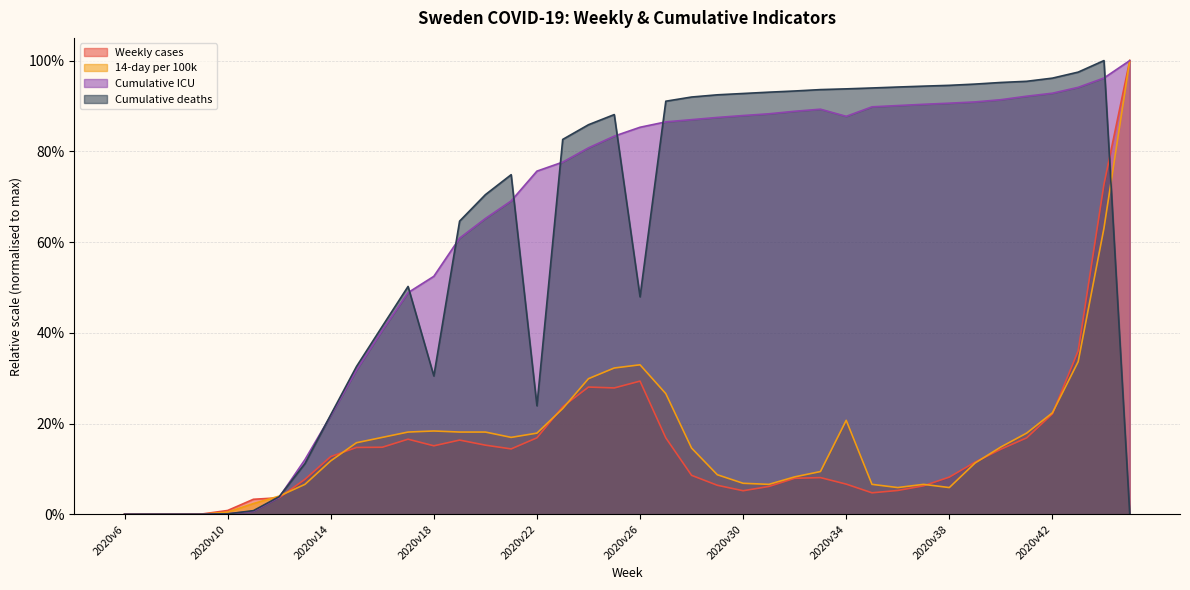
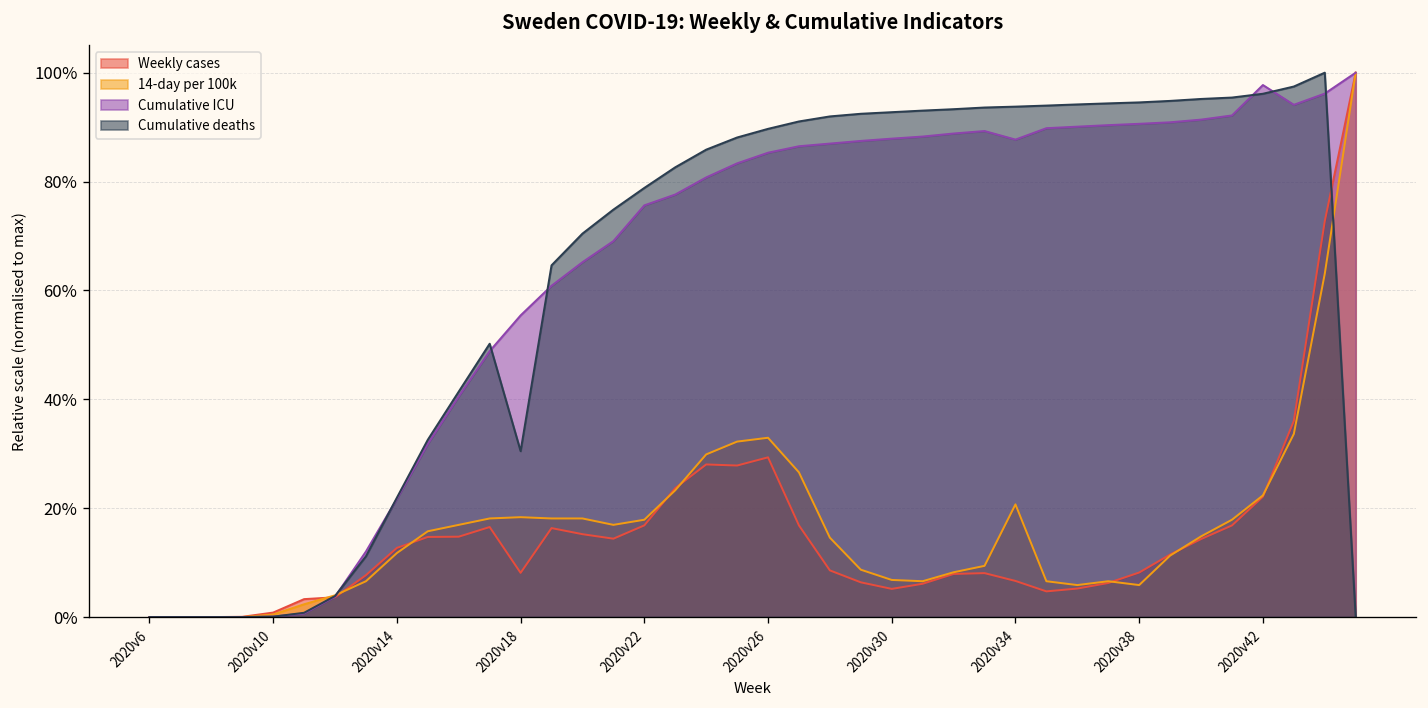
Weekly cases, 2020v18: 15% -> 8%
Cumulative ICU, 2020v18: 52% -> 55%
Cumulative deaths, 2020v22: 24% -> 79%
Cumulative deaths, 2020v26: 48% -> 90%
Cumulative ICU, 2020v42: 93% -> 98%
